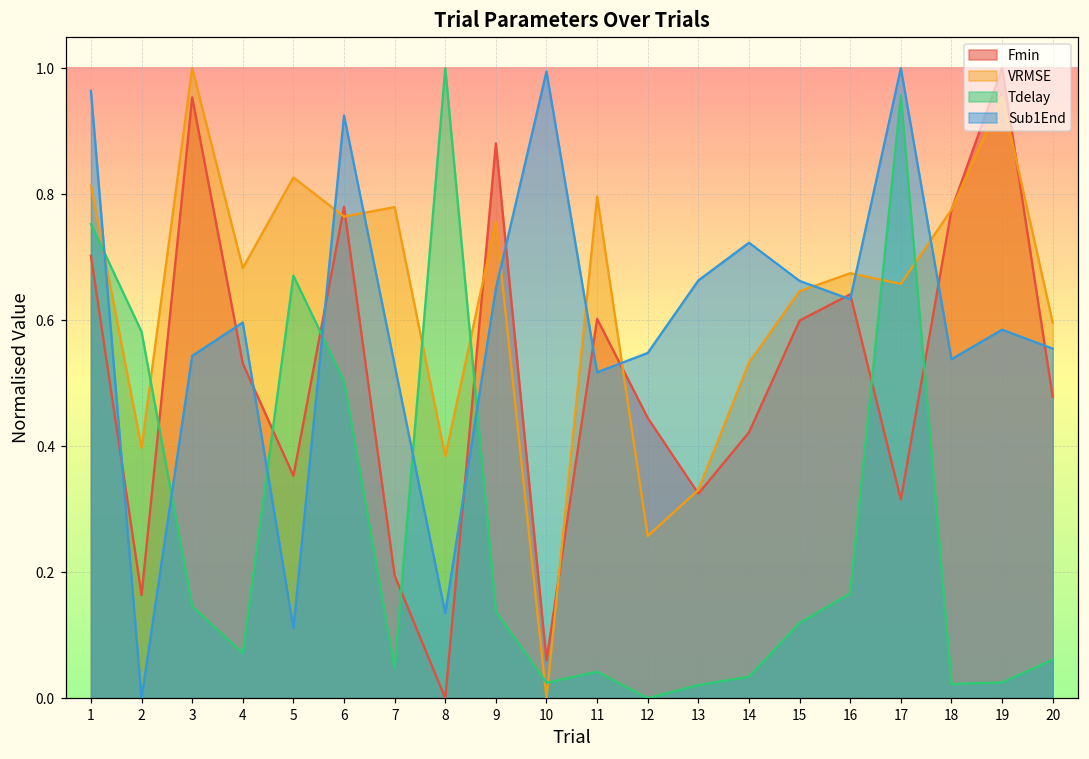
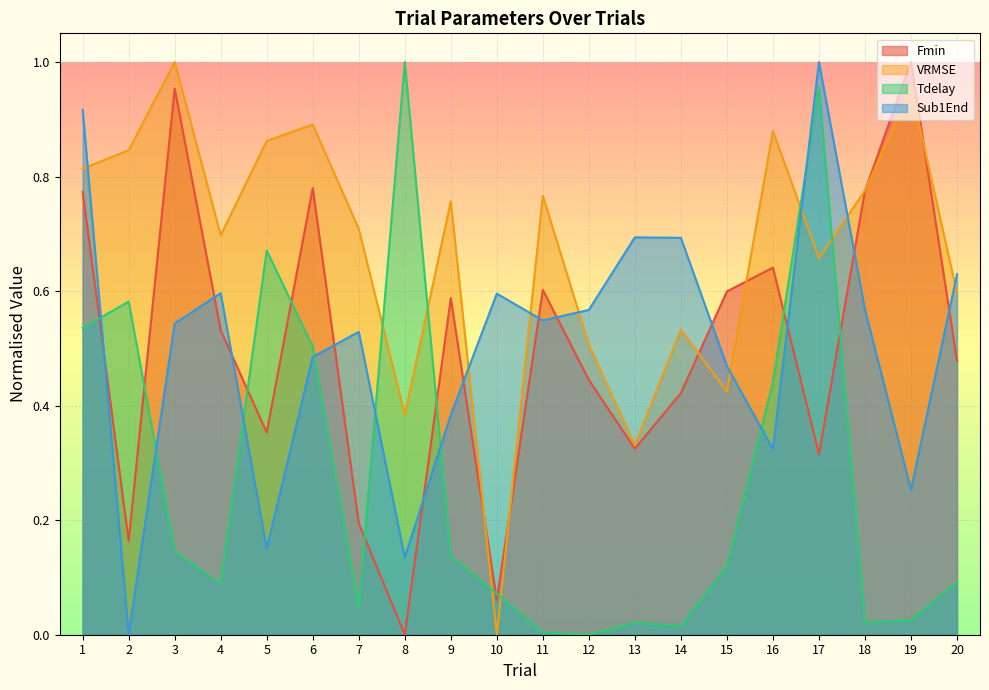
Fmin, 1: 0.70 -> 0.77
Tdelay, 1: 0.75 -> 0.54
Sub1End, 1: 0.96 -> 0.92
VRMSE, 2: 0.40 -> 0.85
VRMSE, 4: 0.68 -> 0.70
Tdelay, 4: 0.07 -> 0.09
VRMSE, 5: 0.83 -> 0.86
Sub1End, 5: 0.11 -> 0.15
VRMSE, 6: 0.76 -> 0.89
Sub1End, 6: 0.92 -> 0.49
VRMSE, 7: 0.78 -> 0.71
Fmin, 9: 0.88 -> 0.59
Sub1End, 9: 0.65 -> 0.38
Tdelay, 10: 0.02 -> 0.07
Sub1End, 10: 0.99 -> 0.60
VRMSE, 11: 0.80 -> 0.77
Tdelay, 11: 0.04 -> 0.00
Sub1End, 11: 0.52 -> 0.55
VRMSE, 12: 0.26 -> 0.51
Sub1End, 12: 0.55 -> 0.57
Sub1End, 13: 0.66 -> 0.69
Tdelay, 14: 0.03 -> 0.02
Sub1End, 14: 0.72 -> 0.69
VRMSE, 15: 0.65 -> 0.42
Sub1End, 15: 0.66 -> 0.47
VRMSE, 16: 0.67 -> 0.88
Tdelay, 16: 0.17 -> 0.44
Sub1End, 16: 0.63 -> 0.32
Sub1End, 18: 0.54 -> 0.57
Sub1End, 19: 0.58 -> 0.25
Tdelay, 20: 0.06 -> 0.09
Sub1End, 20: 0.55 -> 0.63
